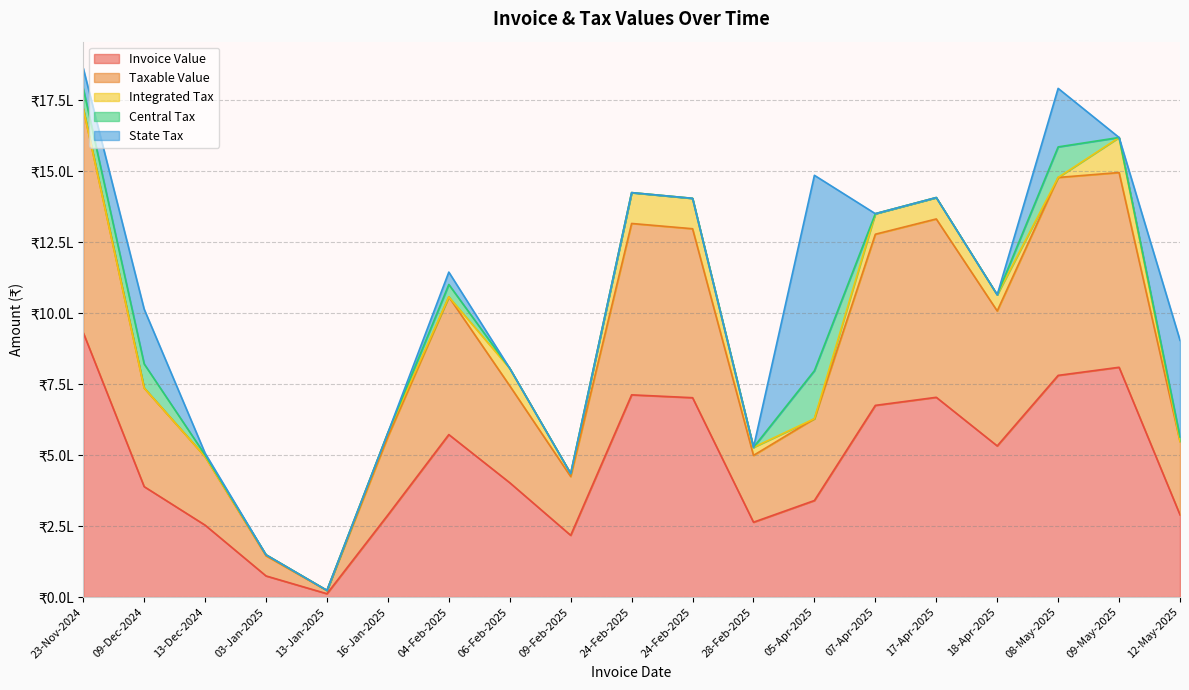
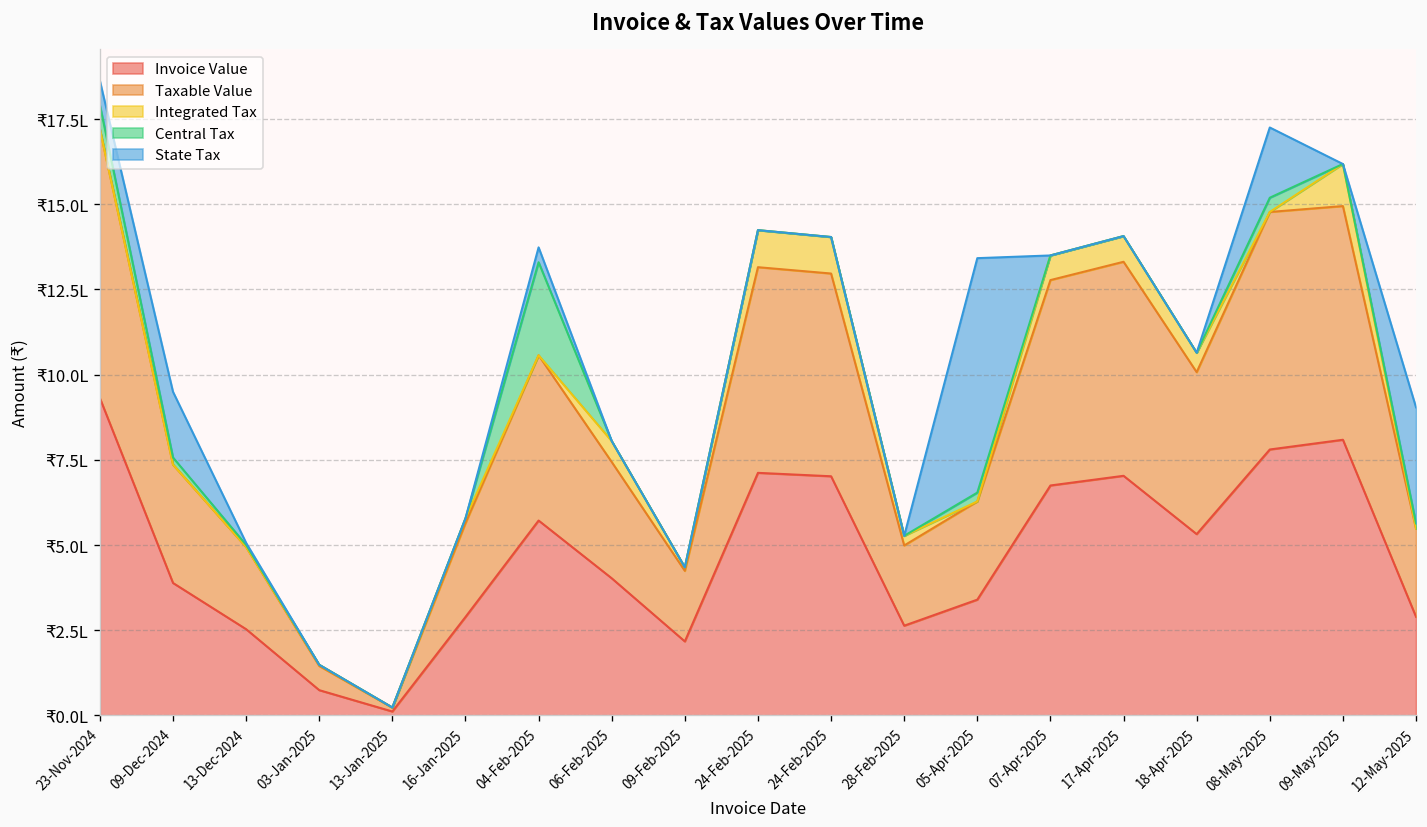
Central Tax, 09-Dec-2024: ₹0.8L -> ₹0.2L
Central Tax, 04-Feb-2025: ₹0.4L -> ₹2.7L
Central Tax, 05-Apr-2025: ₹1.7L -> ₹0.3L
Central Tax, 08-May-2025: ₹1.1L -> ₹0.4L
